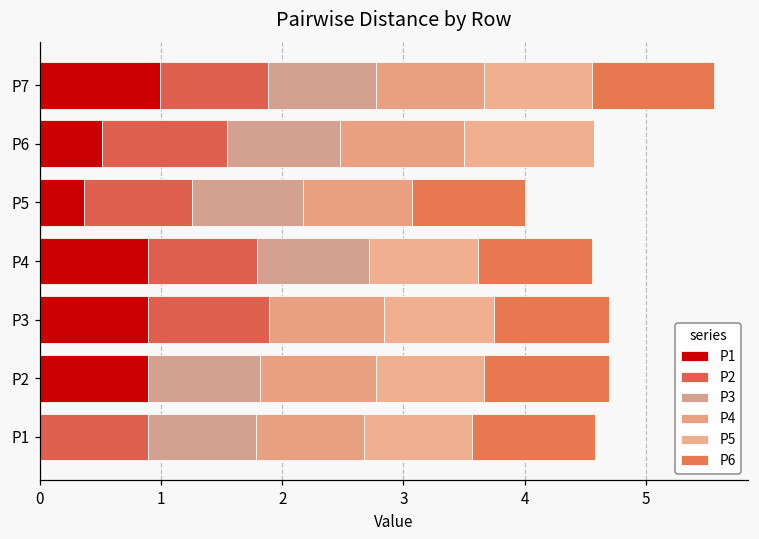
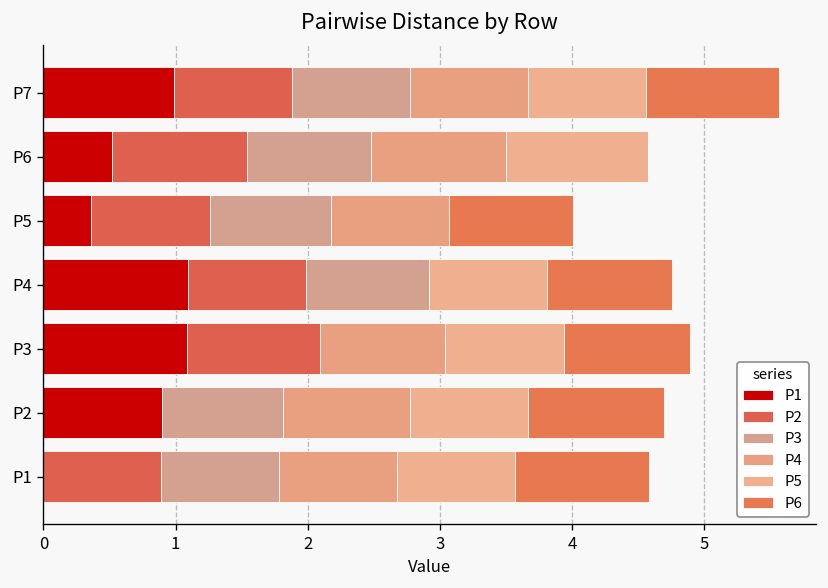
P1, P4: 0.90 -> 1.09
P1, P3: 0.89 -> 1.09
